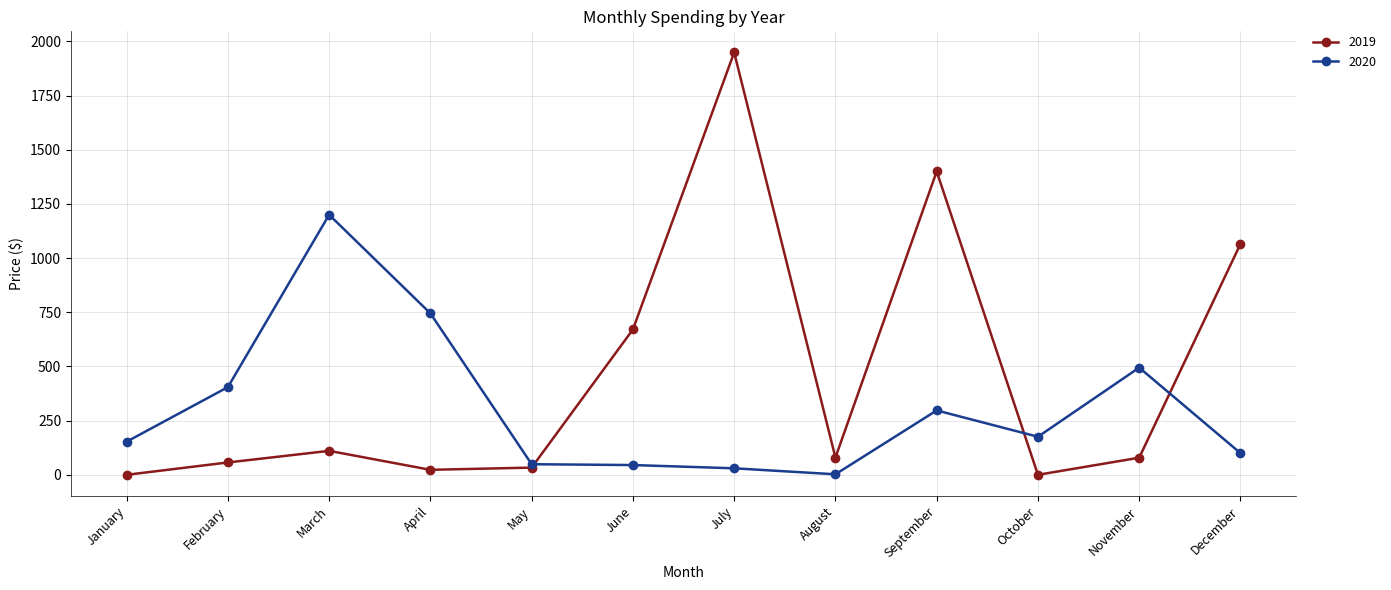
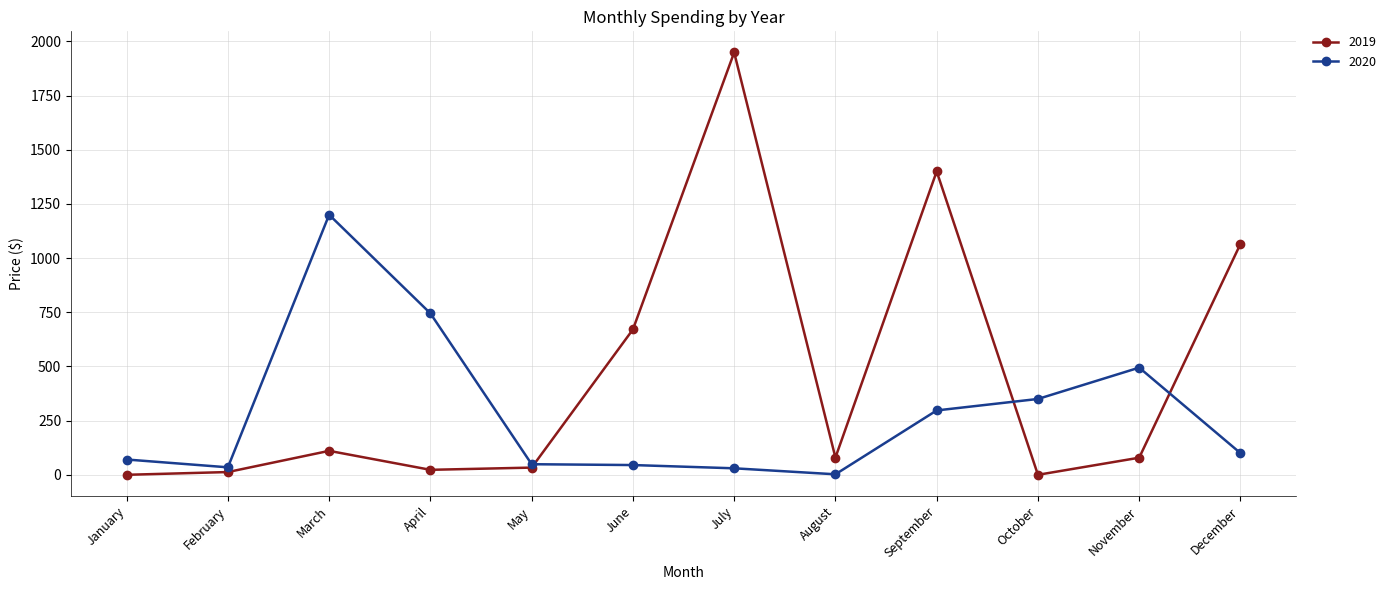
2020, January: 150 -> 70
2019, February: 60 -> 10
2020, February: 400 -> 30
2020, October: 180 -> 350
